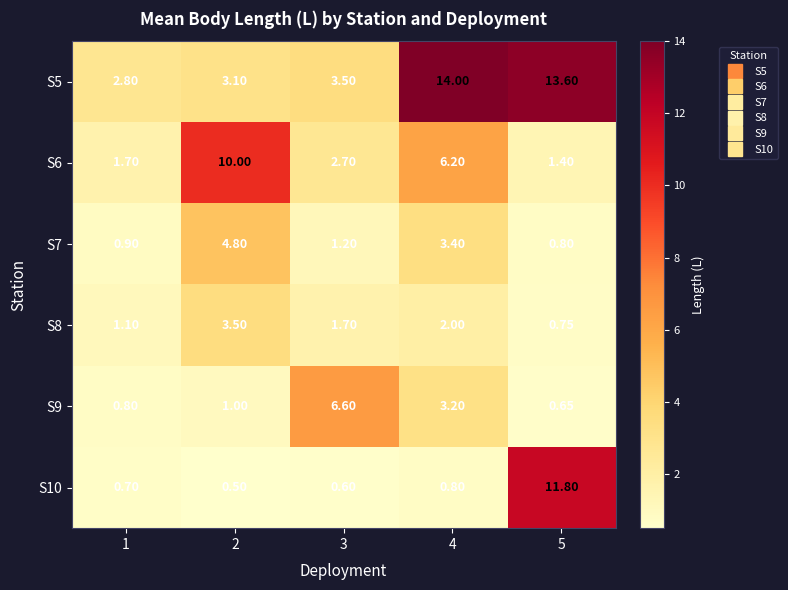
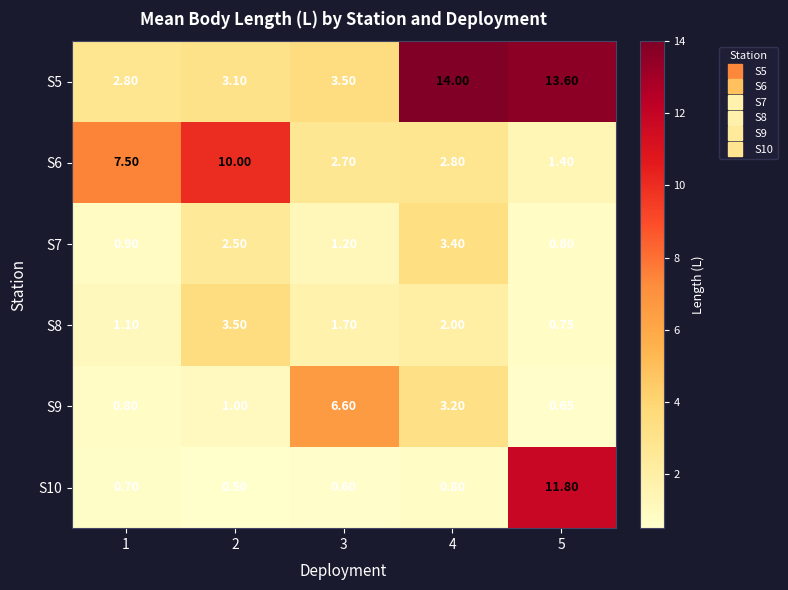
S6, 1: 1.70 -> 7.50
S6, 4: 6.20 -> 2.80
S7, 2: 4.80 -> 2.50
